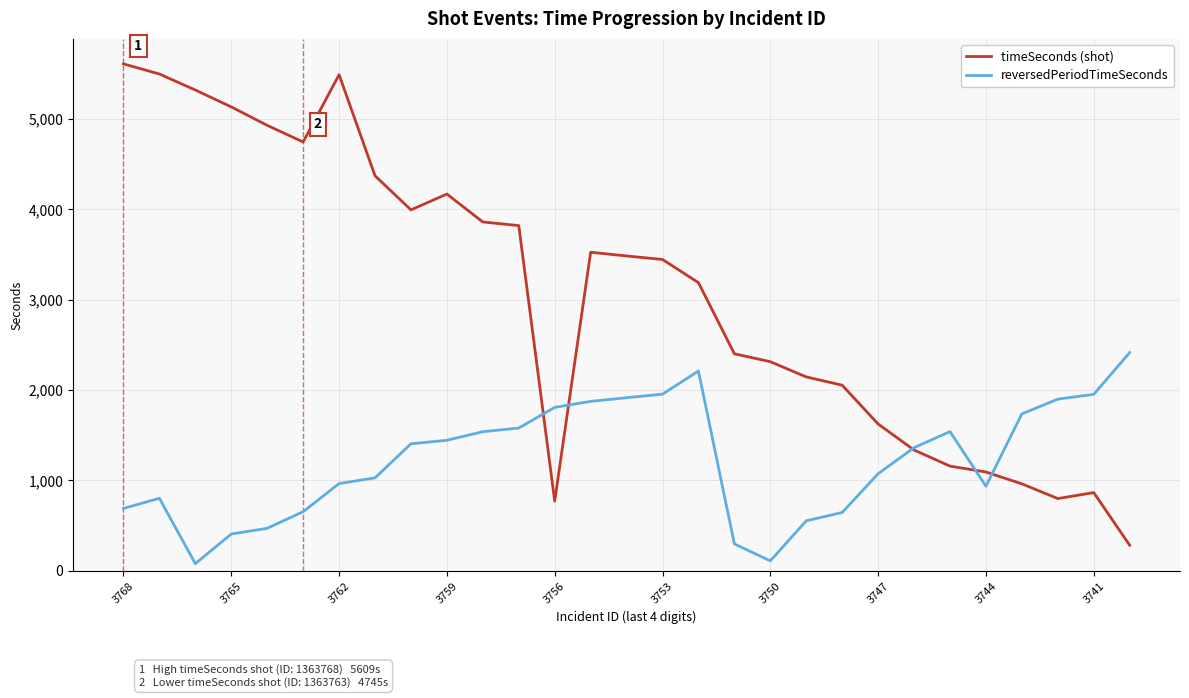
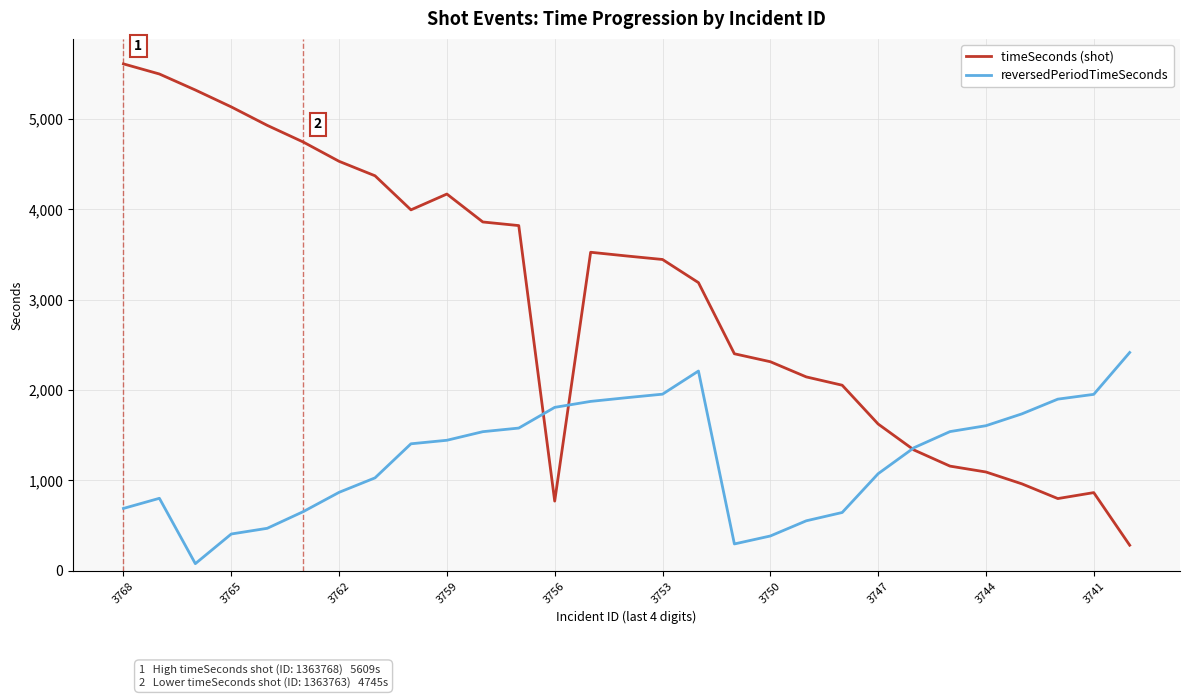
timeSeconds (shot), 3762: 5,500 -> 4,500
reversedPeriodTimeSeconds, 3762: 1,000 -> 900
reversedPeriodTimeSeconds, 3750: 100 -> 400
reversedPeriodTimeSeconds, 3744: 900 -> 1,600
